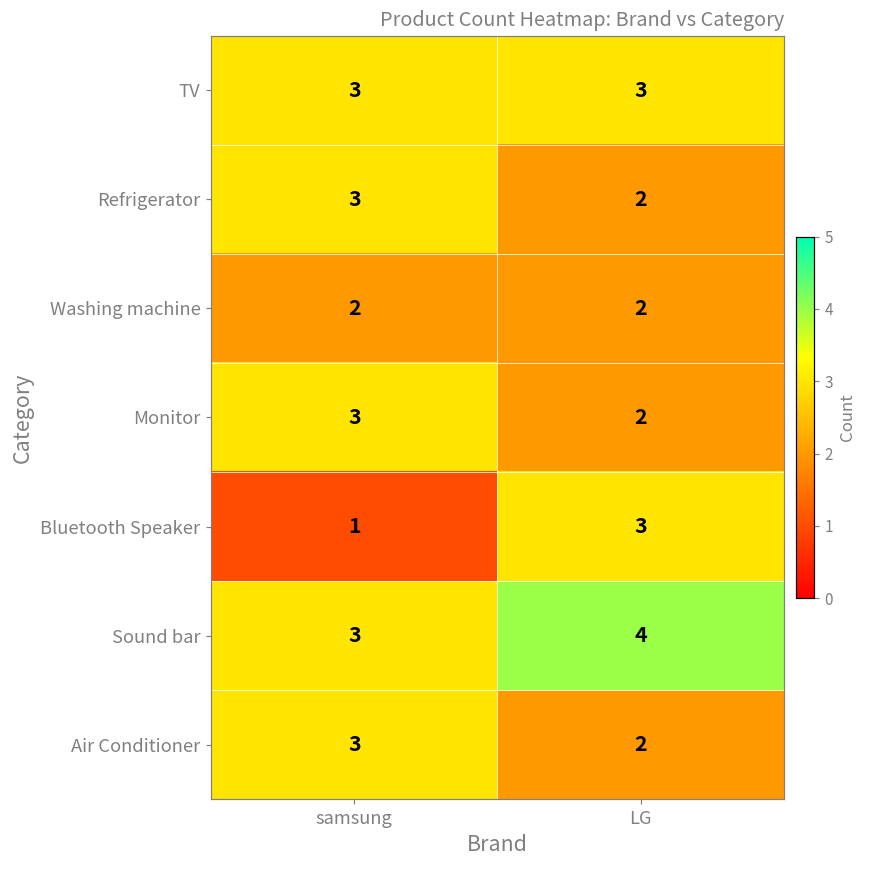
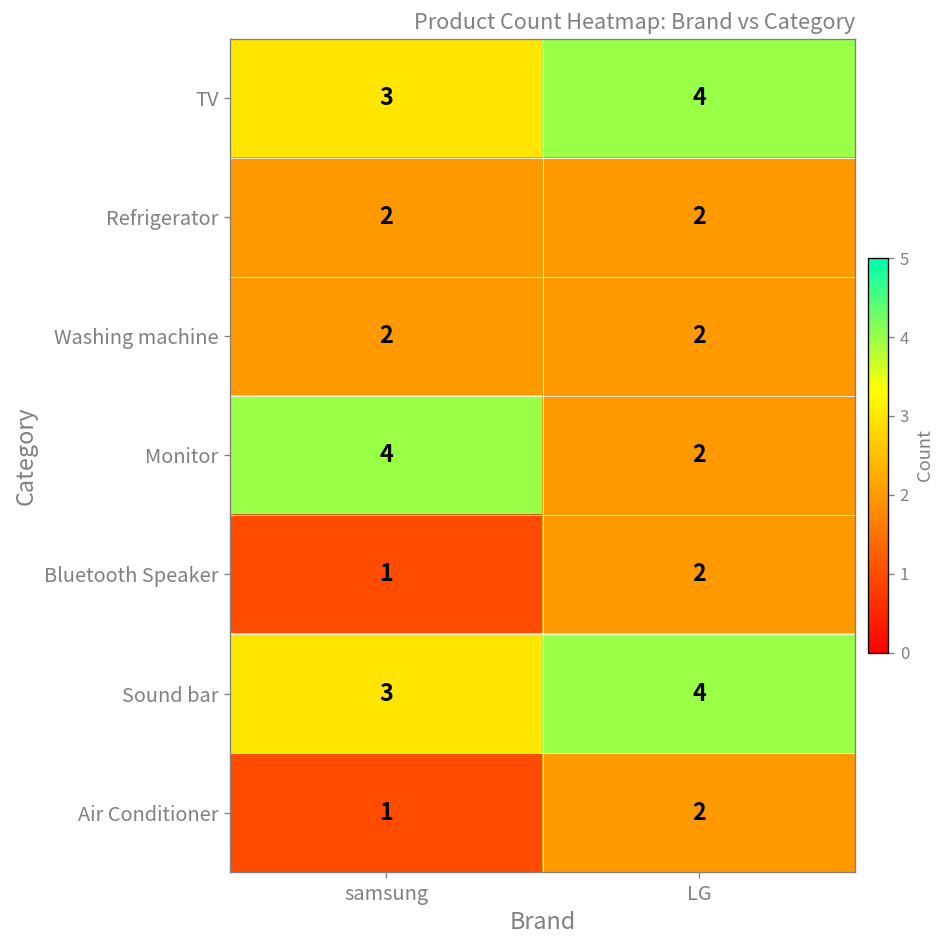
TV, LG: 3 -> 4
Refrigerator, samsung: 3 -> 2
Monitor, samsung: 3 -> 4
Bluetooth Speaker, LG: 3 -> 2
Air Conditioner, samsung: 3 -> 1
